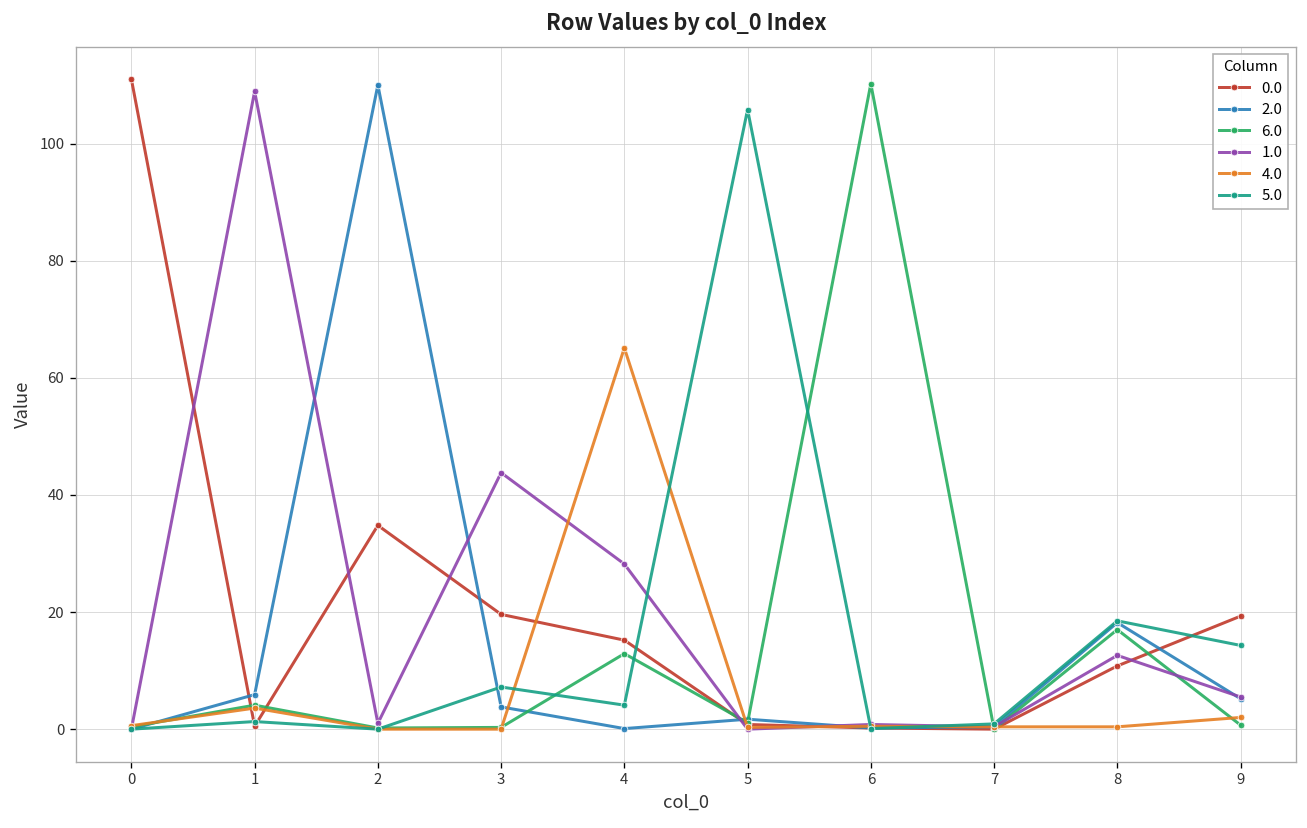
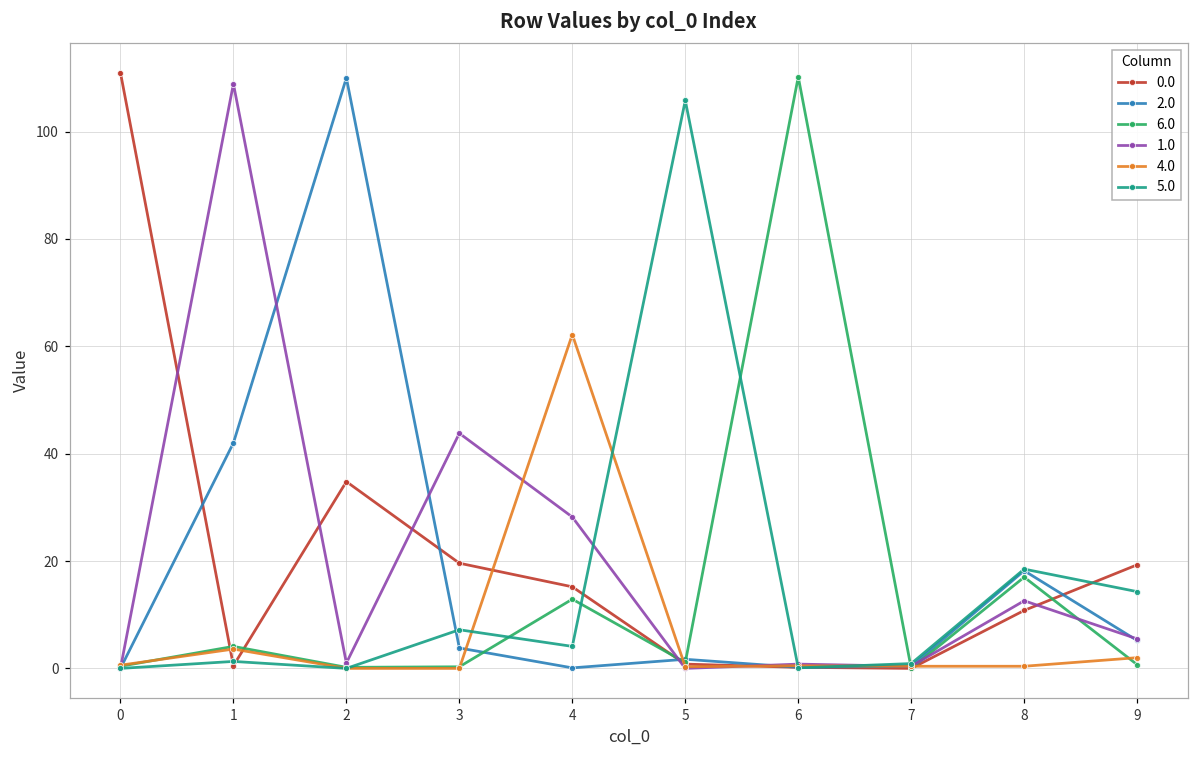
2.0, 1: 6 -> 42
4.0, 4: 65 -> 62
